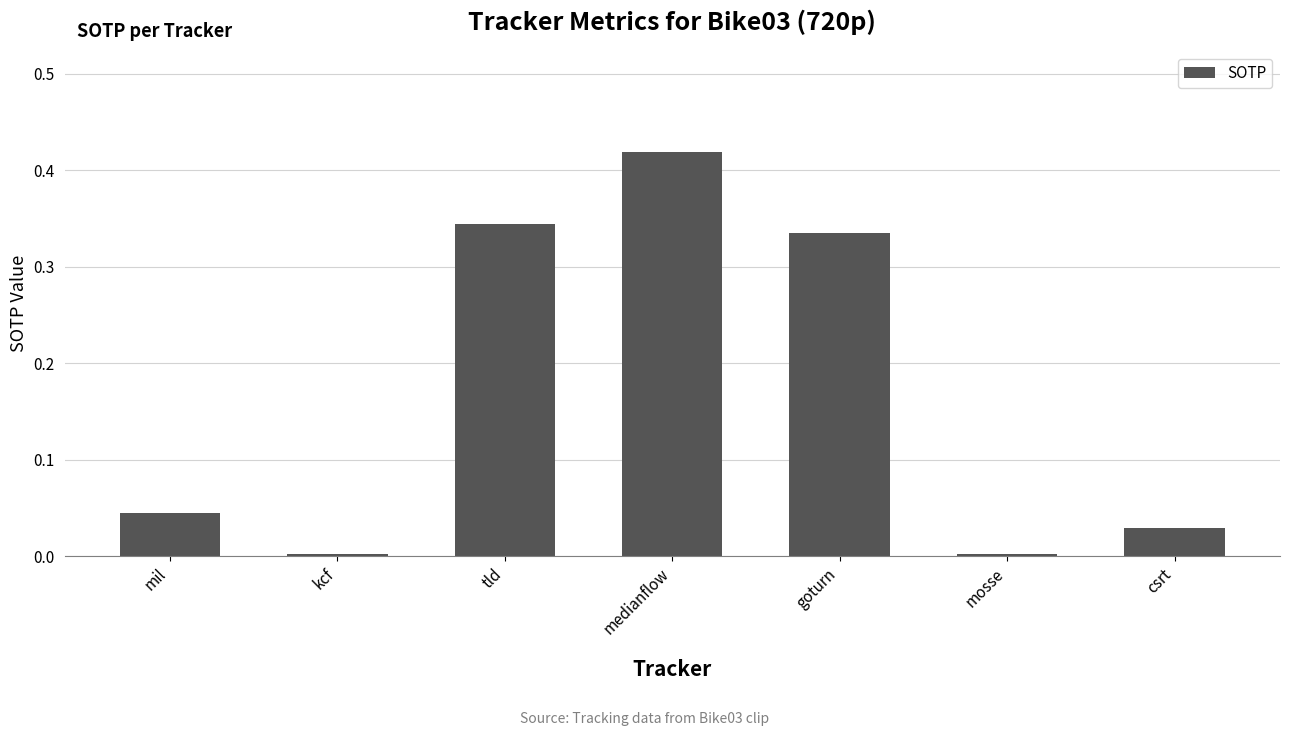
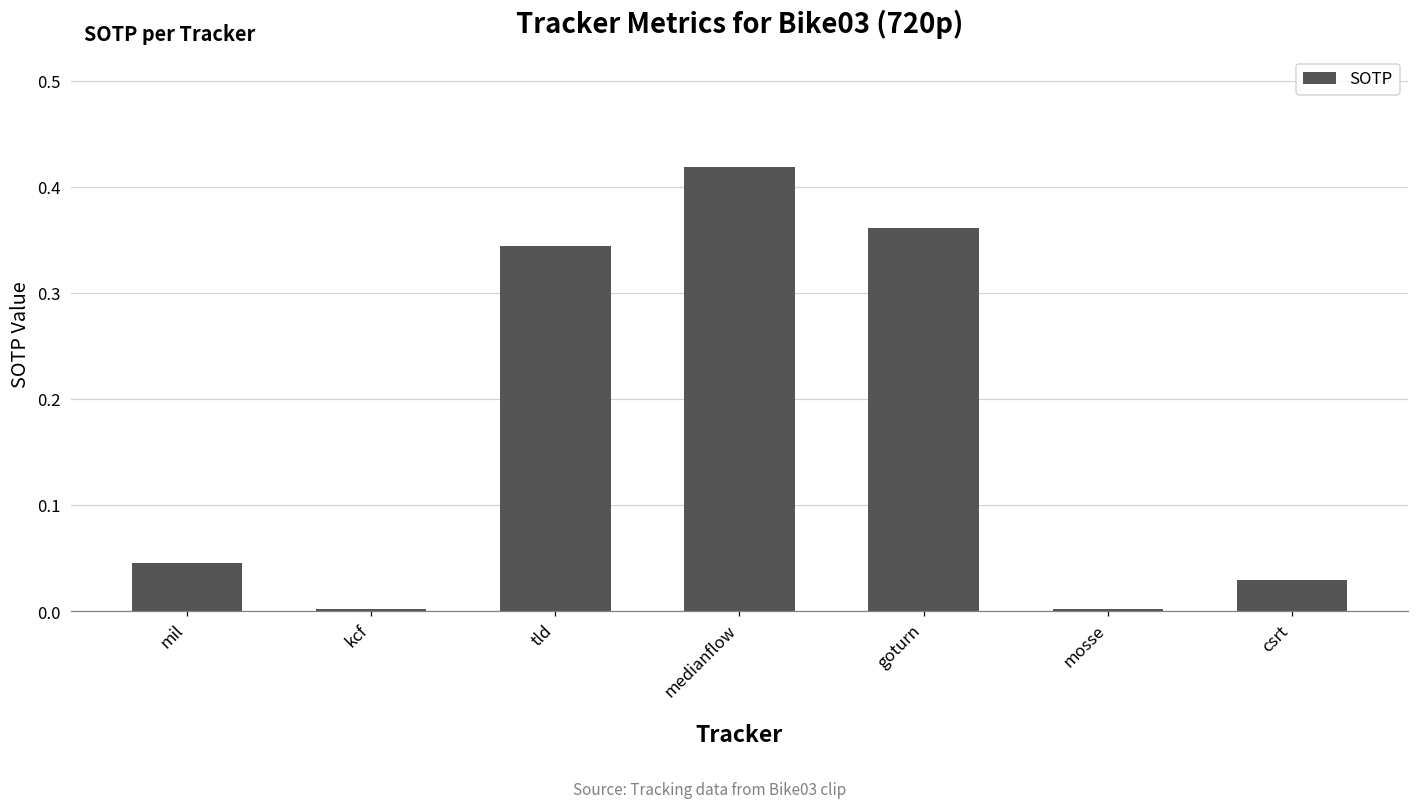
goturn: 0.34 -> 0.36
